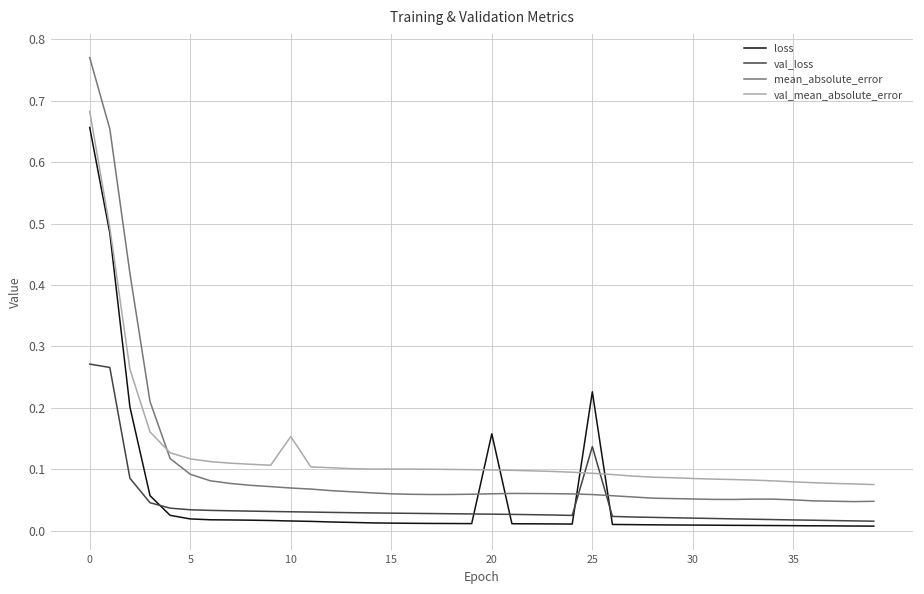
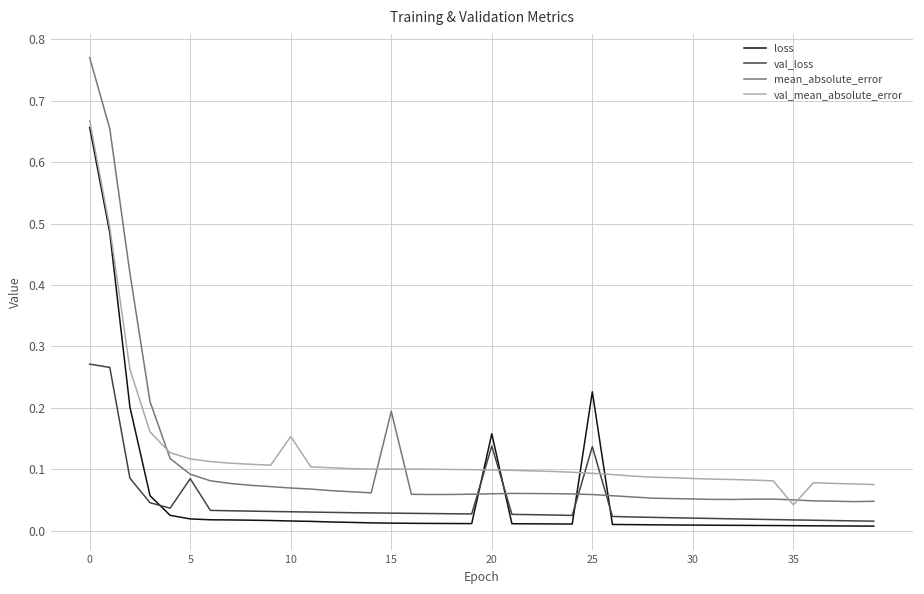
val_mean_absolute_error, 0: 0.68 -> 0.67
val_loss, 5: 0.03 -> 0.08
mean_absolute_error, 15: 0.06 -> 0.19
val_loss, 20: 0.03 -> 0.14
val_mean_absolute_error, 35: 0.08 -> 0.04
